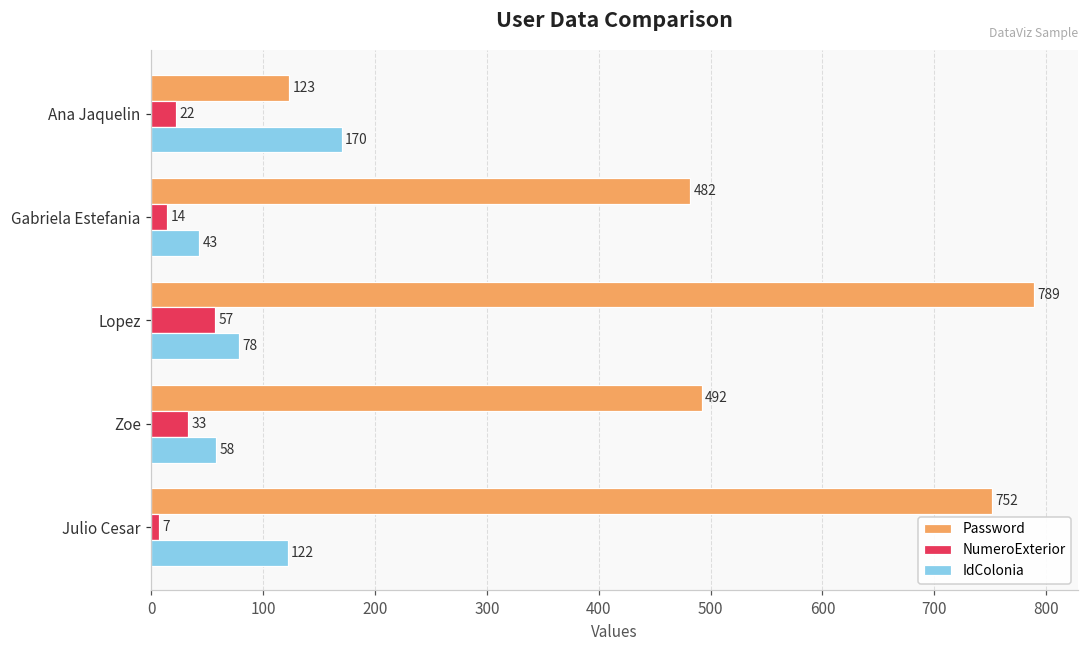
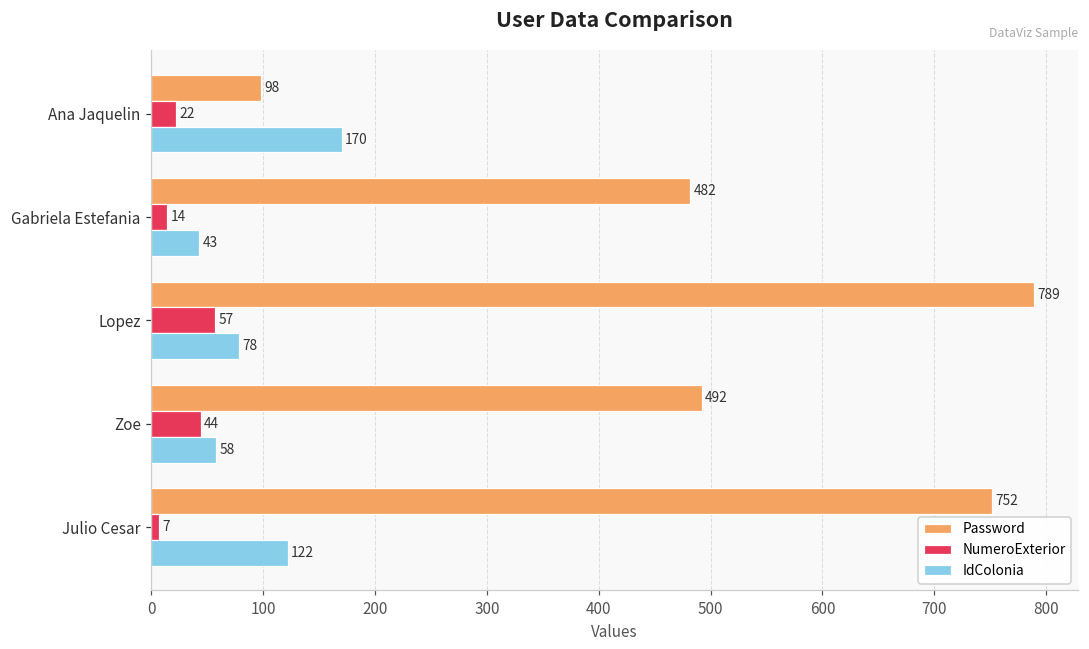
Password, Ana Jaquelin: 123 -> 98
NumeroExterior, Zoe: 33 -> 44
